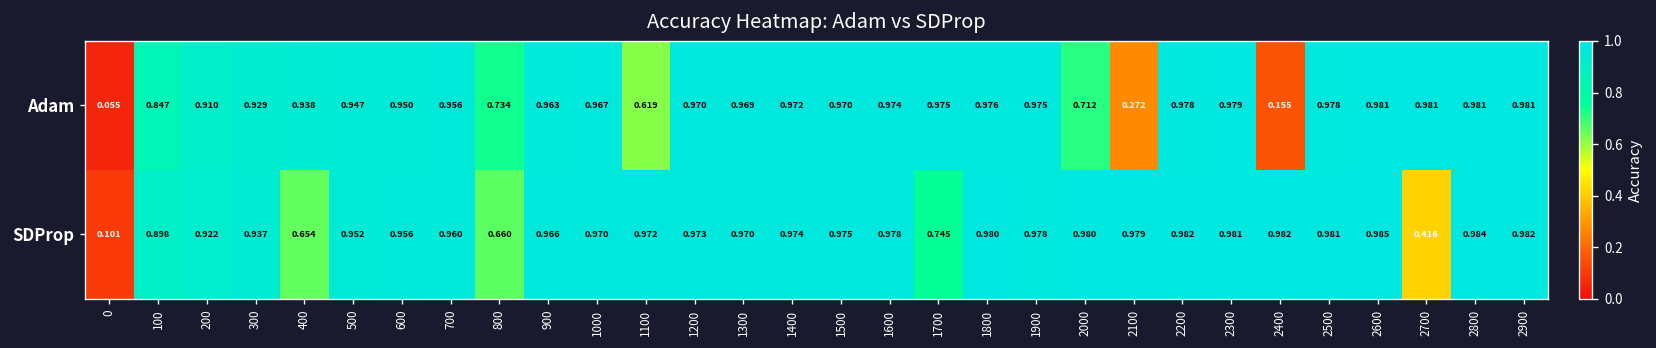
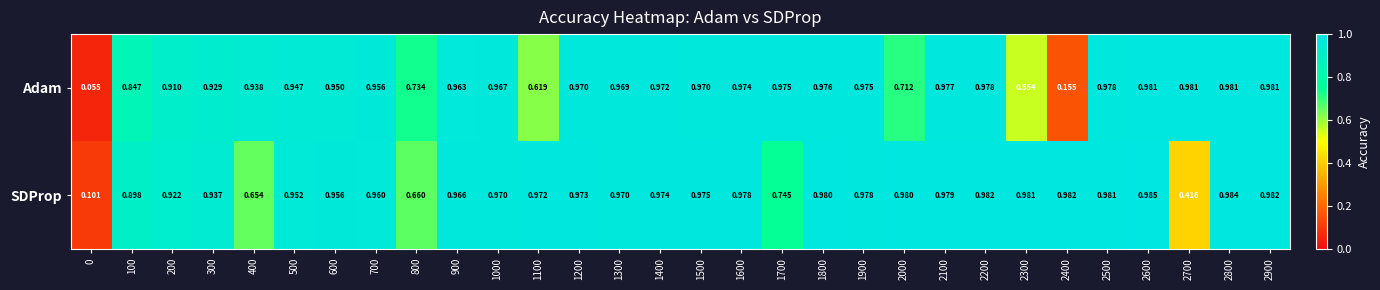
Adam, 2100: 0.272 -> 0.977
Adam, 2300: 0.979 -> 0.554
